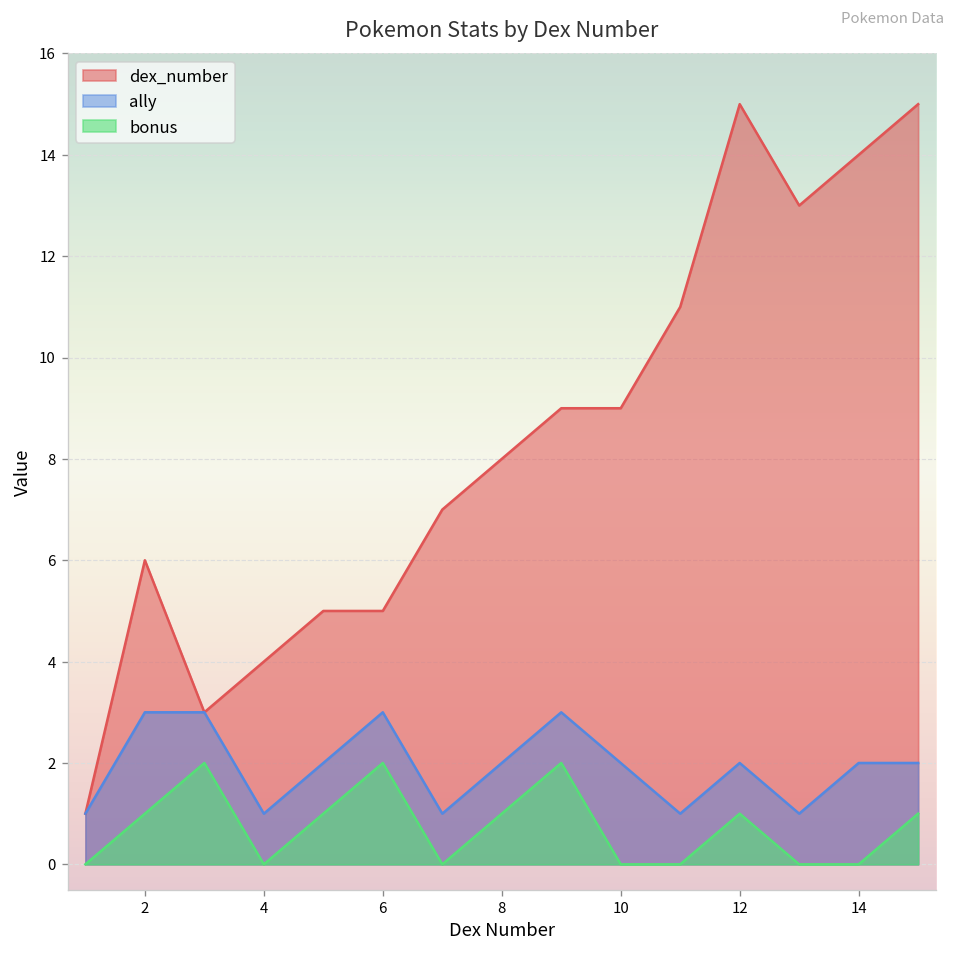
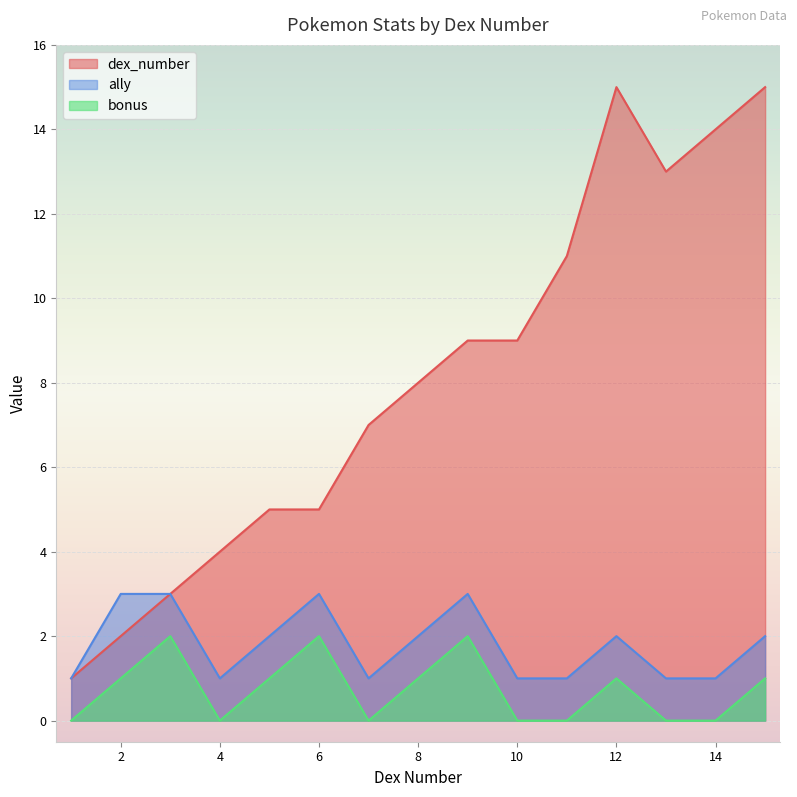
dex_number, 2: 6 -> 2
ally, 10: 2 -> 1
ally, 14: 2 -> 1
